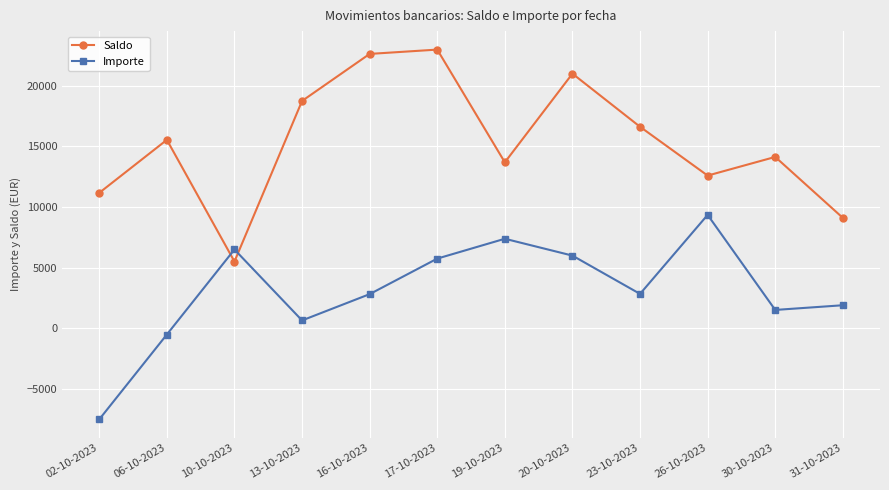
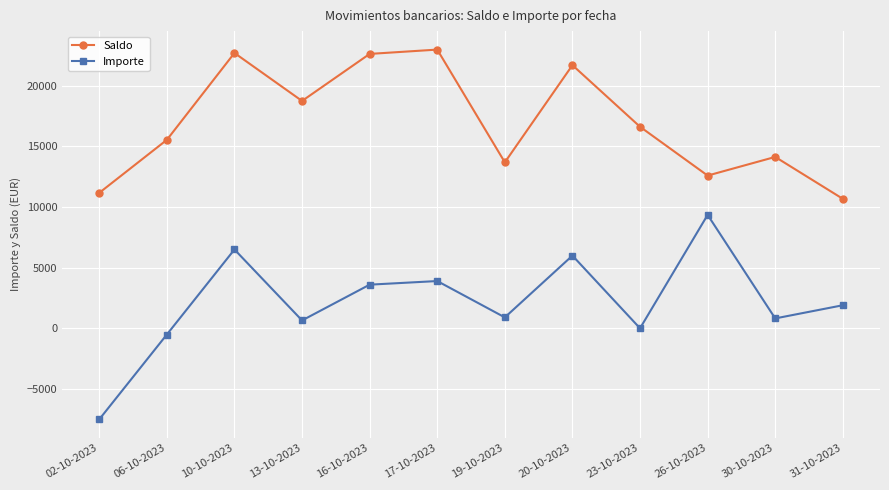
Saldo, 10-10-2023: 5500 -> 22700
Importe, 16-10-2023: 2800 -> 3600
Importe, 17-10-2023: 5700 -> 3900
Importe, 19-10-2023: 7400 -> 900
Saldo, 20-10-2023: 21000 -> 21700
Importe, 23-10-2023: 2800 -> 0
Importe, 30-10-2023: 1500 -> 800
Saldo, 31-10-2023: 9100 -> 10700
